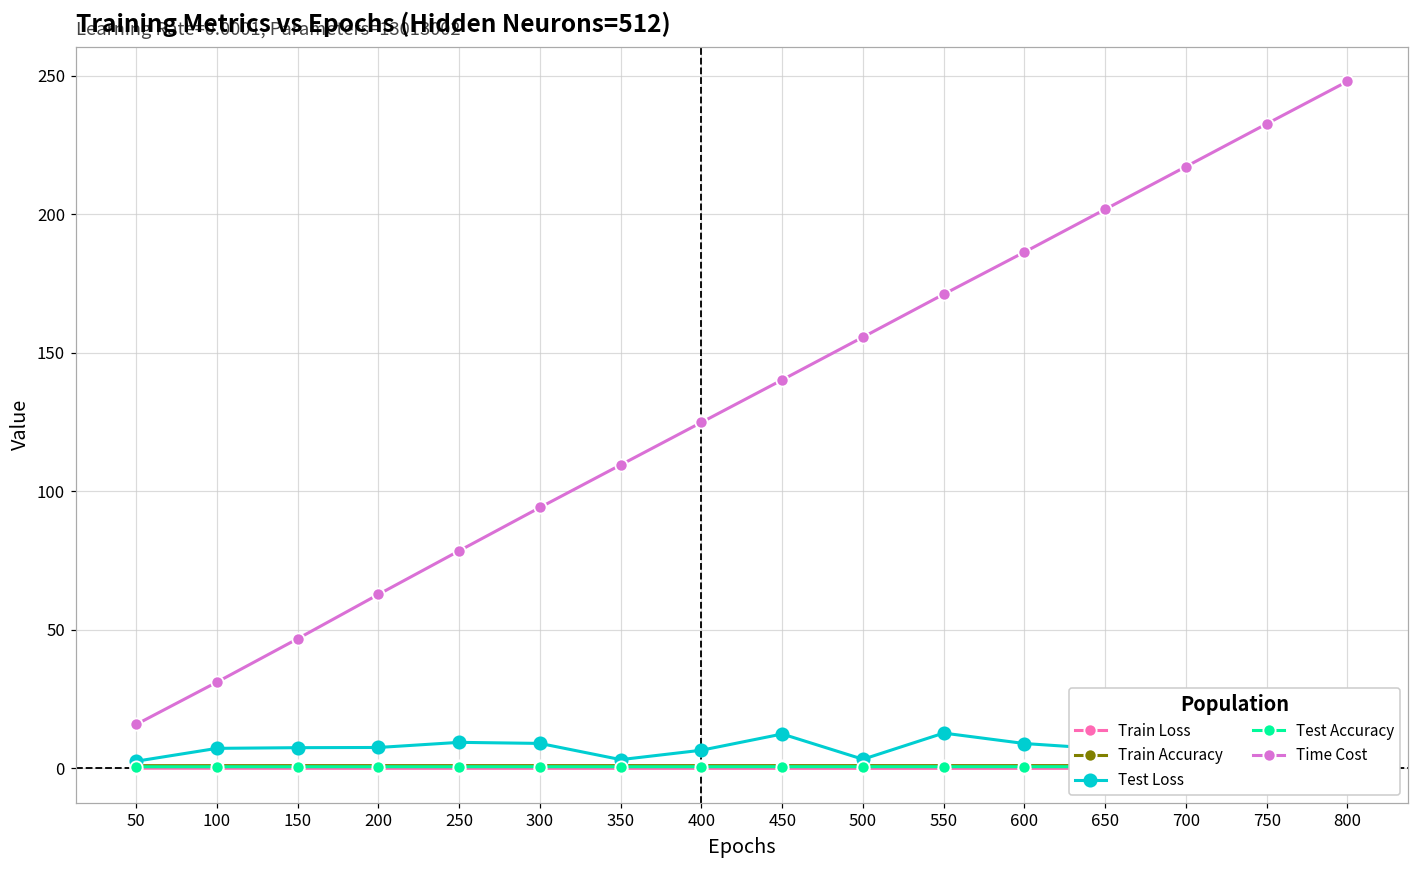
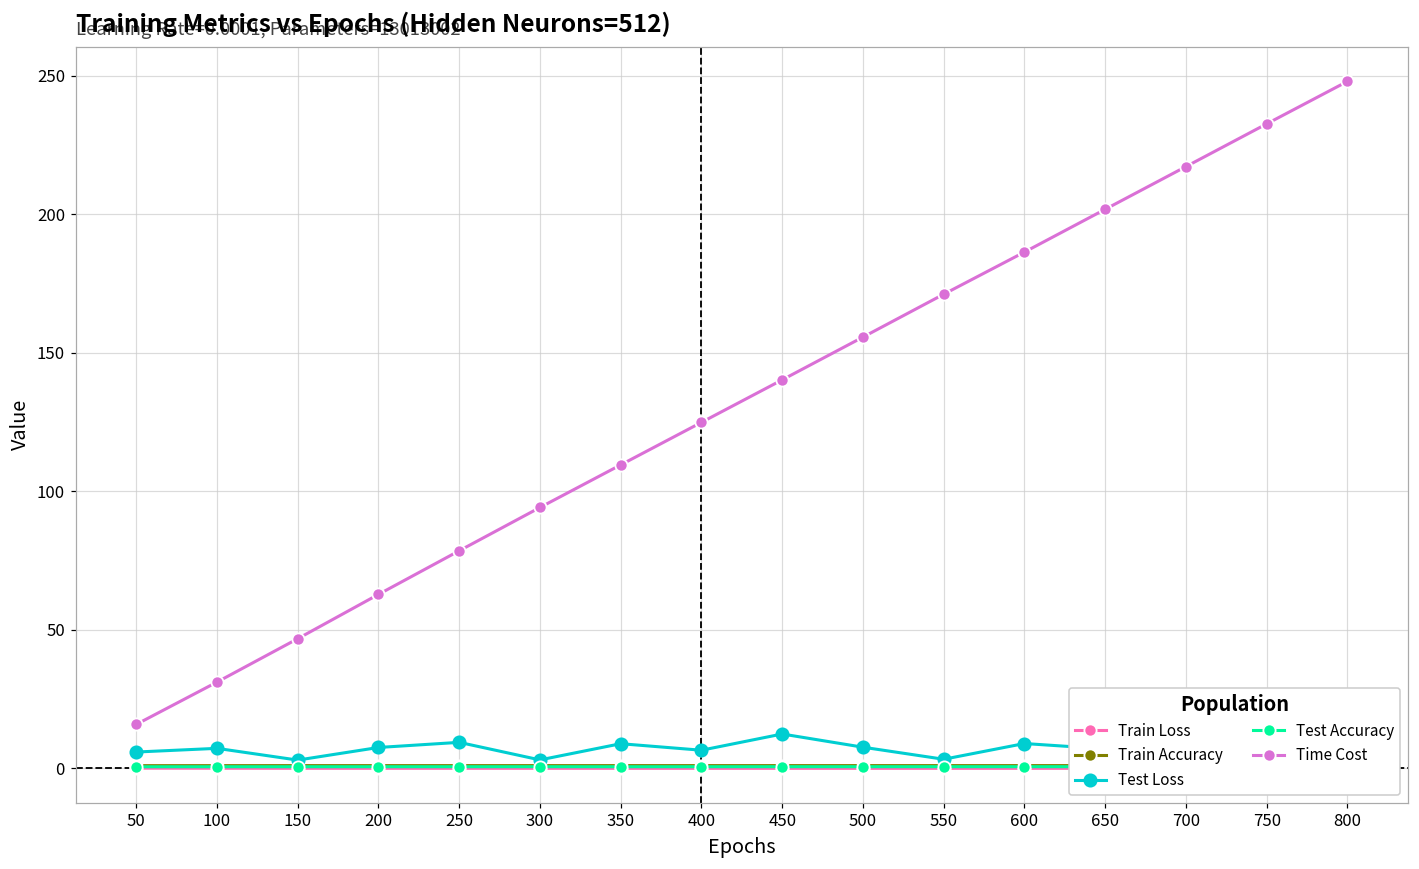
Test Loss, 50: 3 -> 6
Test Loss, 150: 7 -> 3
Test Loss, 300: 9 -> 3
Test Loss, 350: 3 -> 9
Test Loss, 500: 3 -> 8
Test Loss, 550: 13 -> 3
